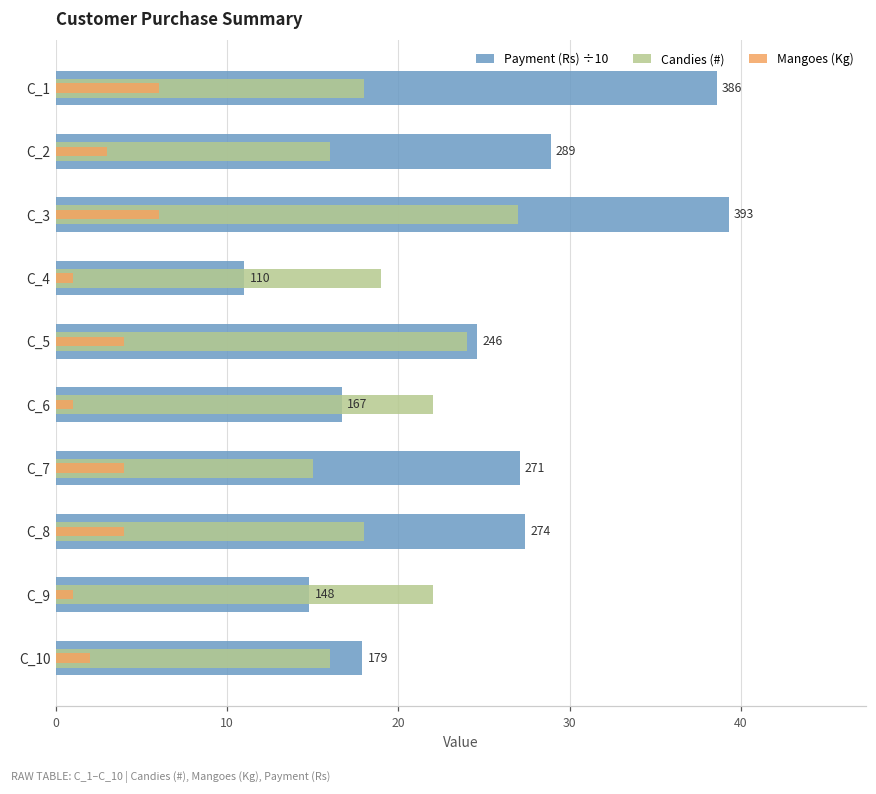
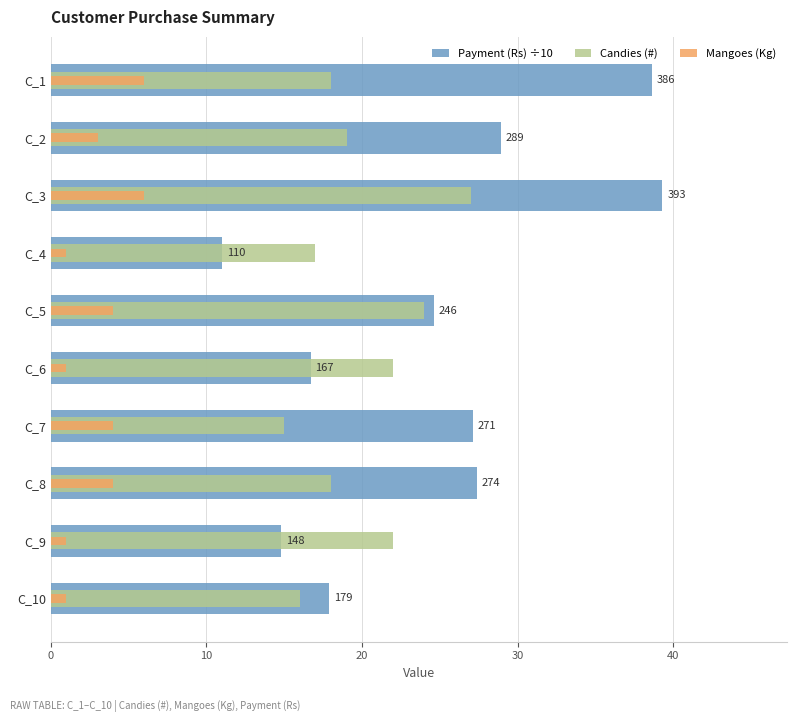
Candies (#), C_2: 16 -> 19
Candies (#), C_4: 19 -> 17
Mangoes (Kg), C_10: 2 -> 1
